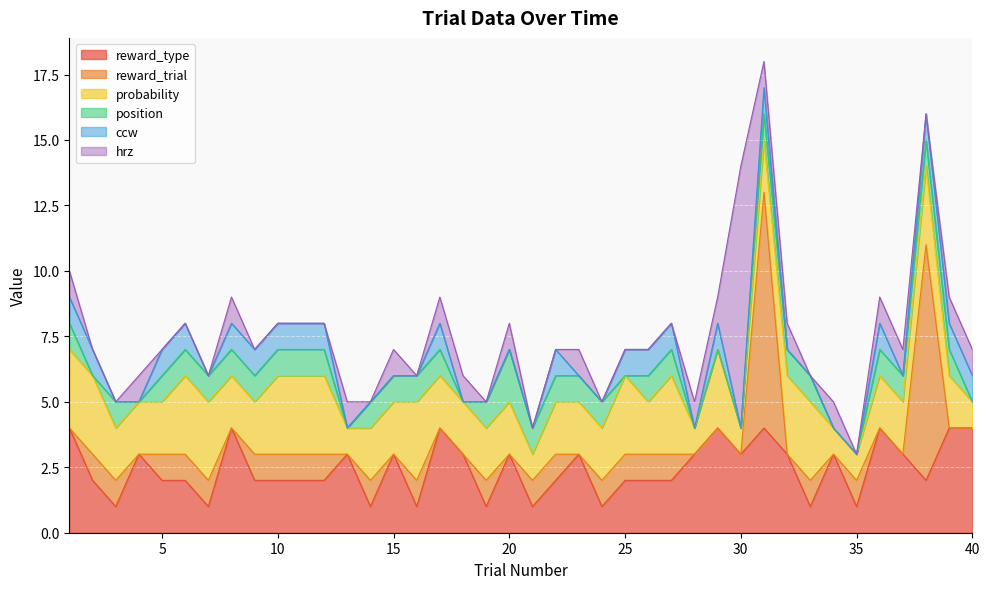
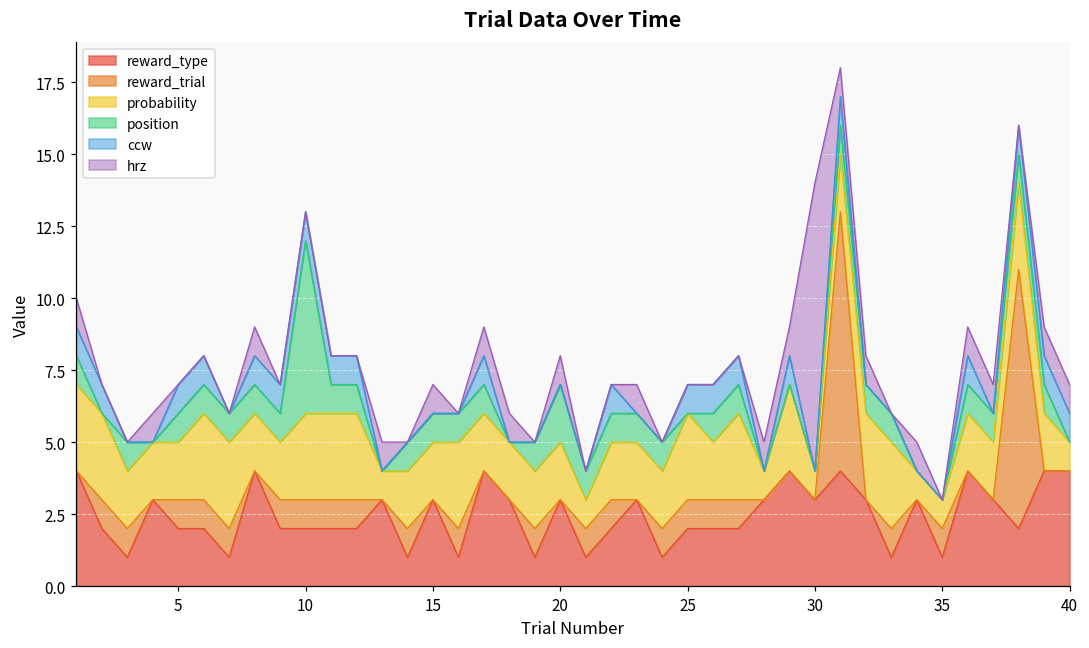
position, 10: 1 -> 6
